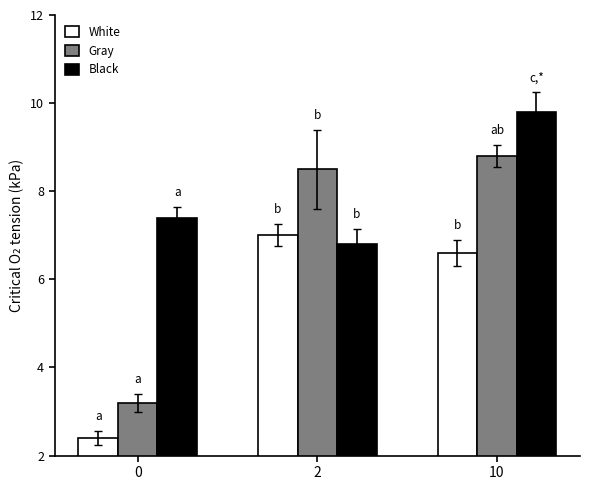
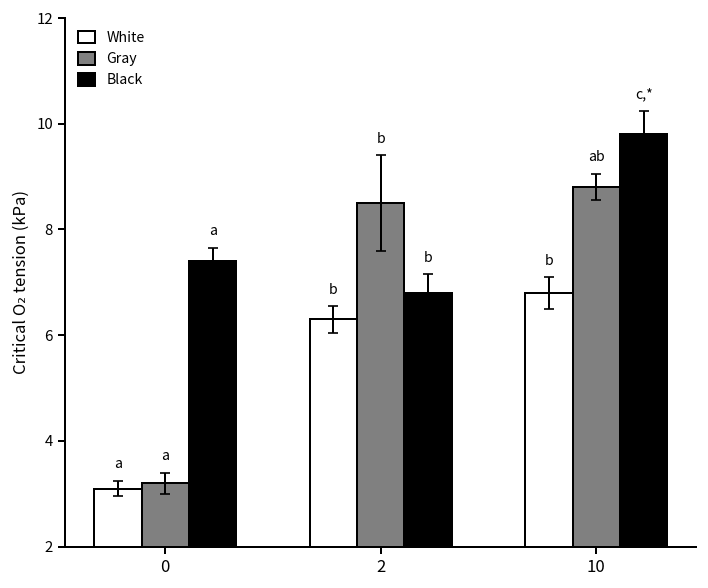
White, 0: 2.4 -> 3.1
White, 2: 7.0 -> 6.3
White, 10: 6.6 -> 6.8
